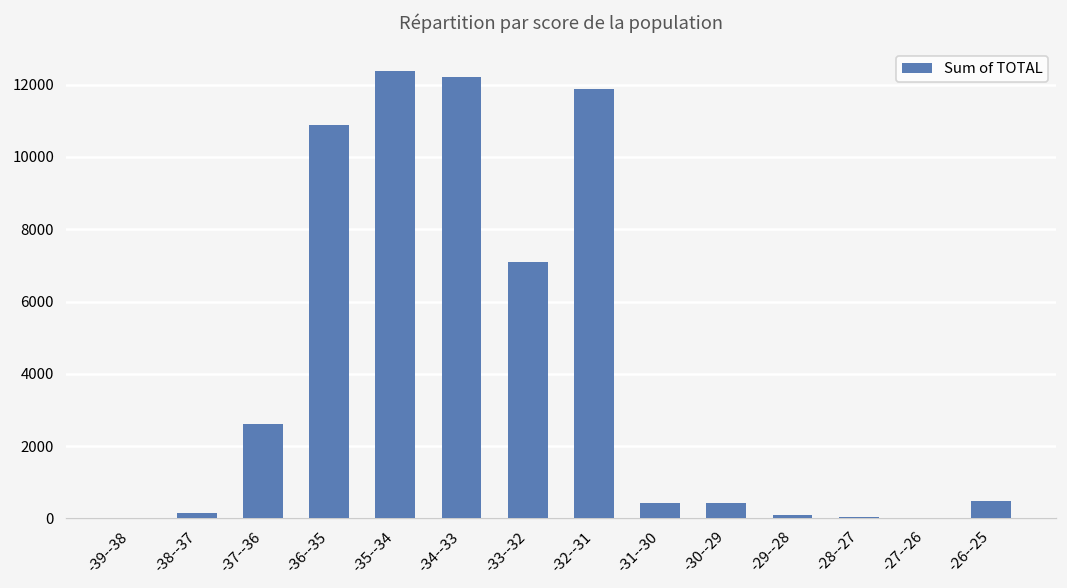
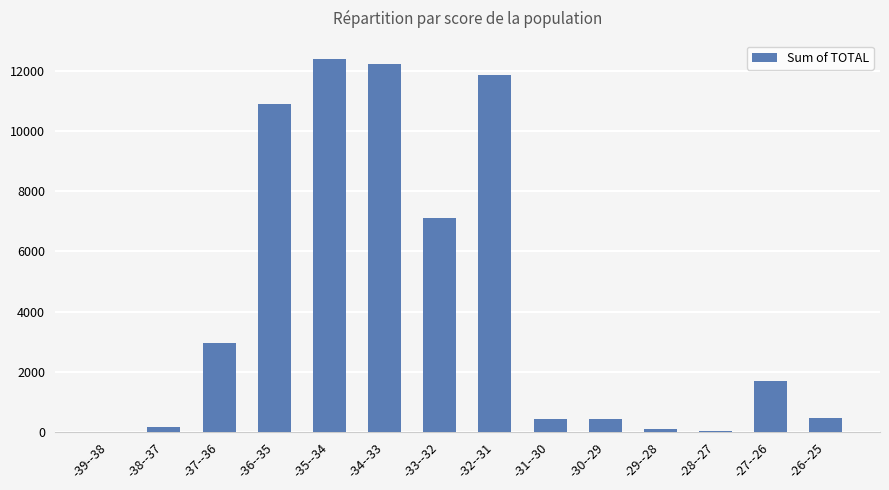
-37--36: 2600 -> 3000
-27--26: 0 -> 1700
